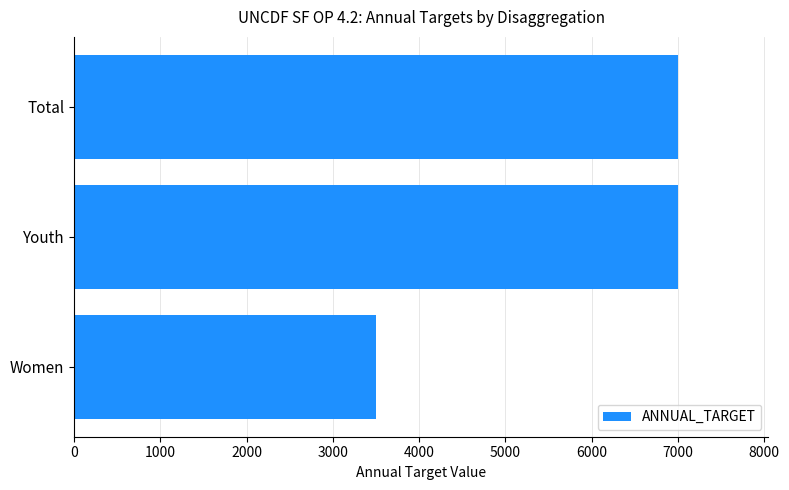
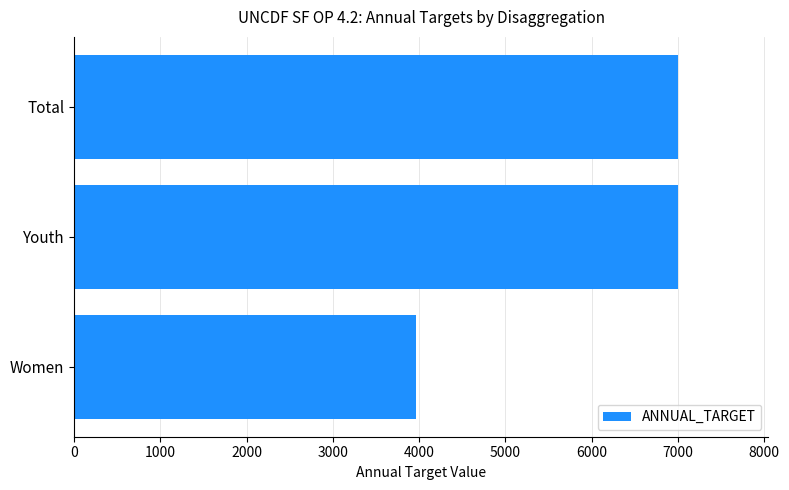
Women: 3500 -> 4000
